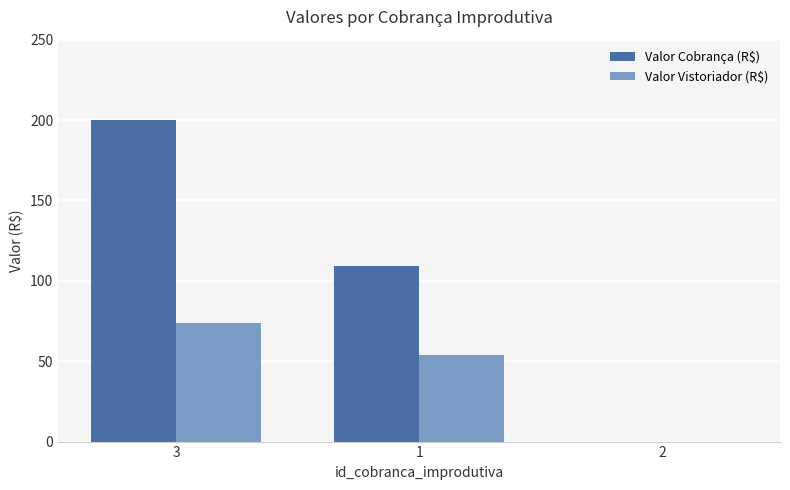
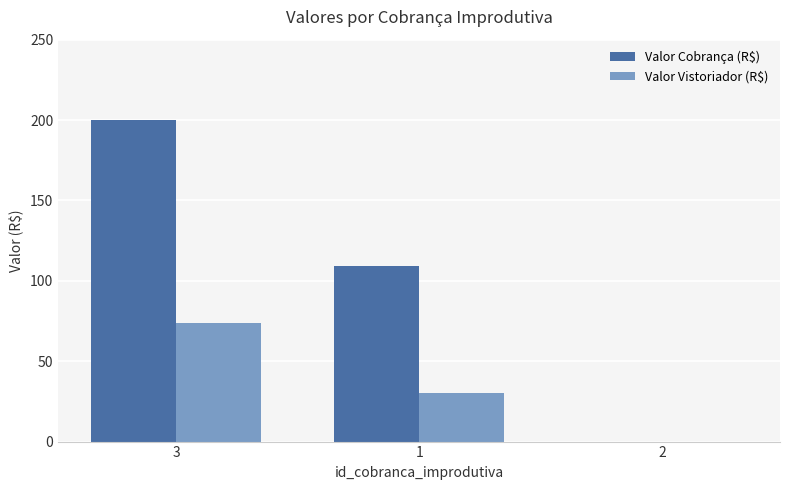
Valor Vistoriador (R$), 1: 54 -> 30
